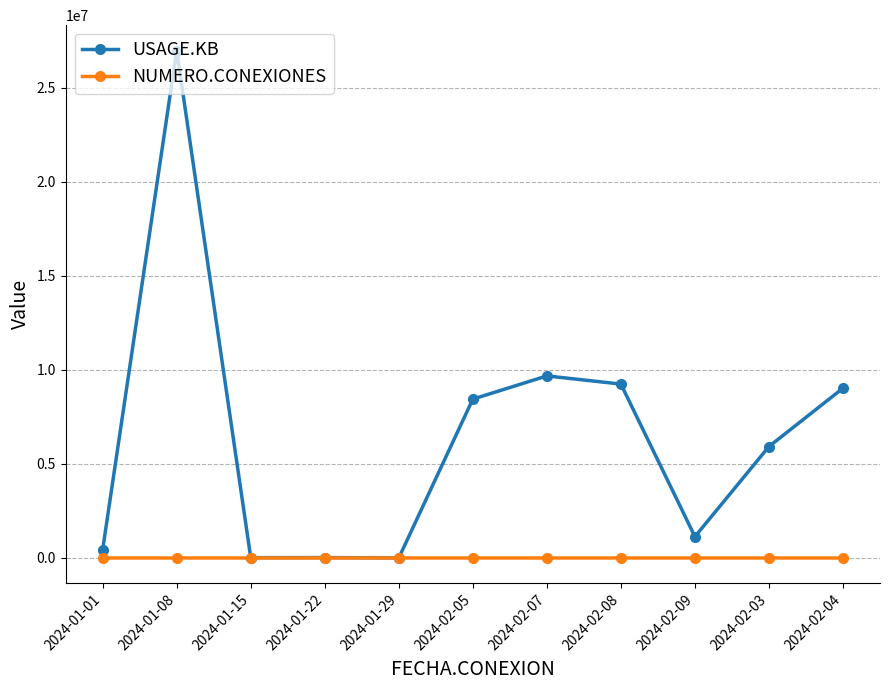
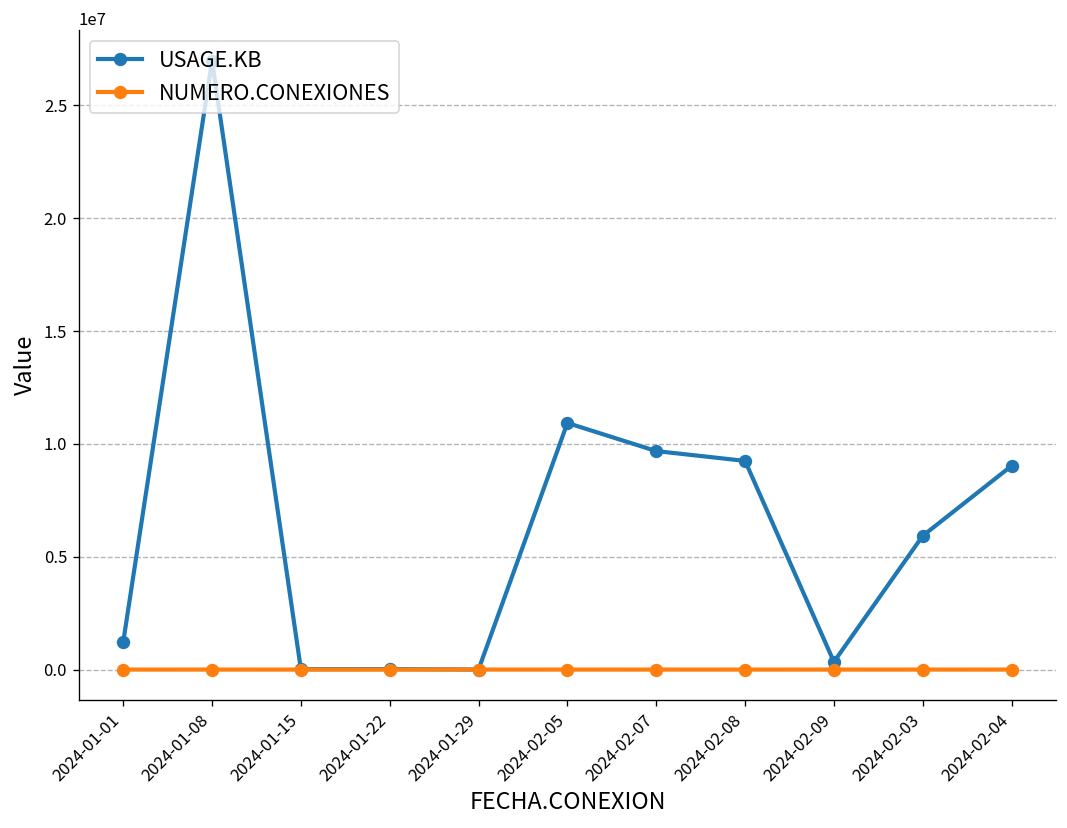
USAGE.KB, 2024-01-01: 400000 -> 1200000
USAGE.KB, 2024-02-05: 8400000 -> 10900000
USAGE.KB, 2024-02-09: 1100000 -> 300000
